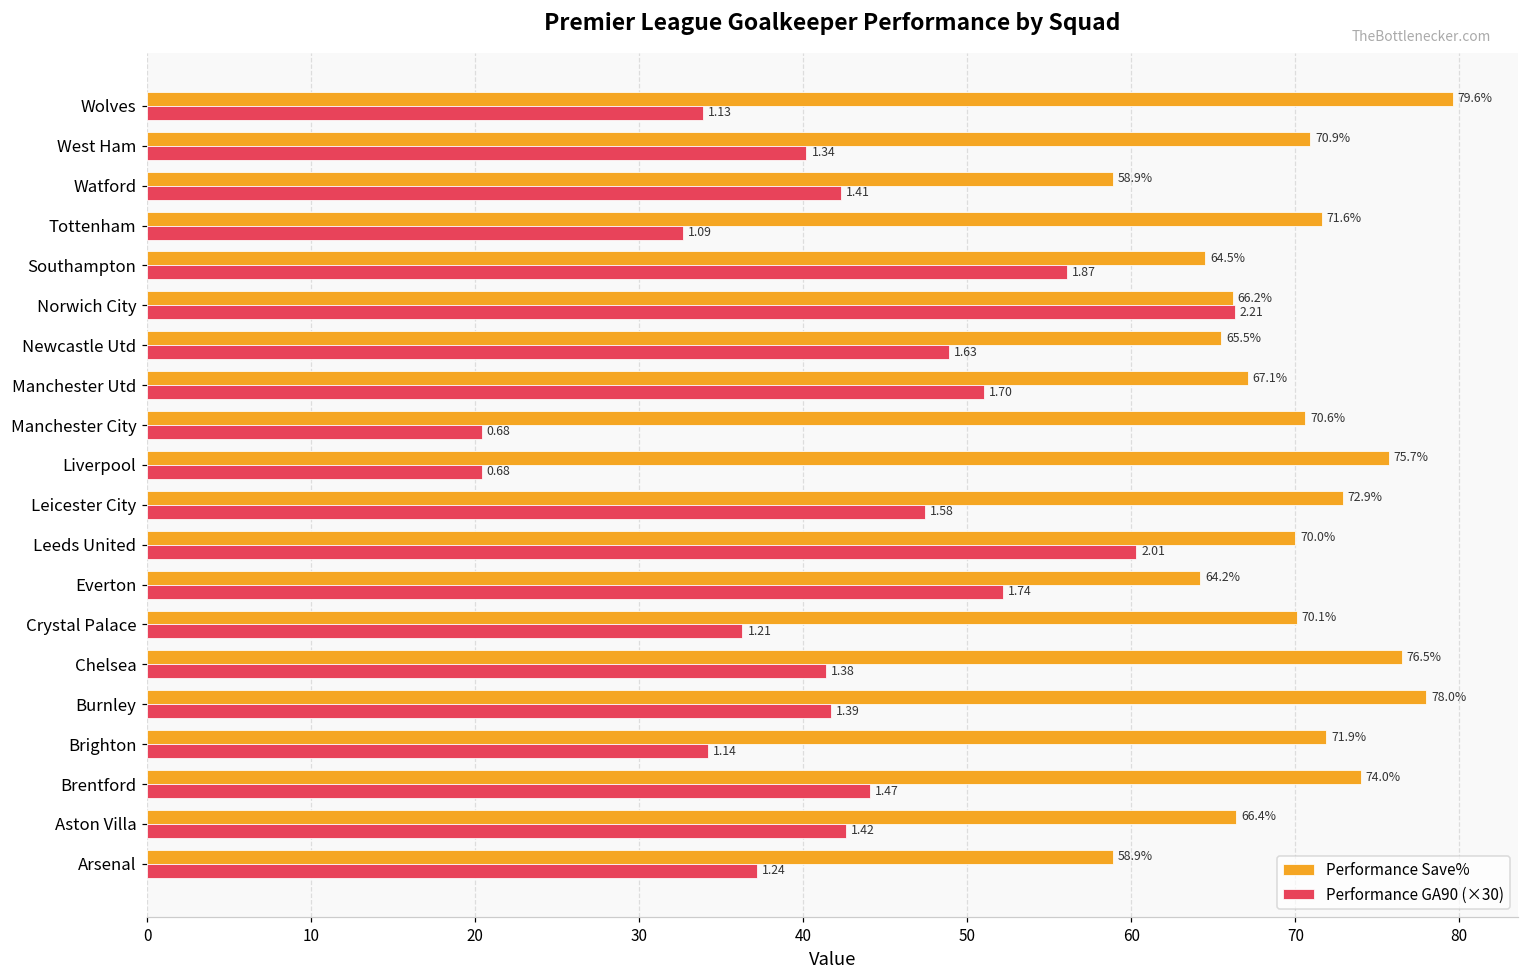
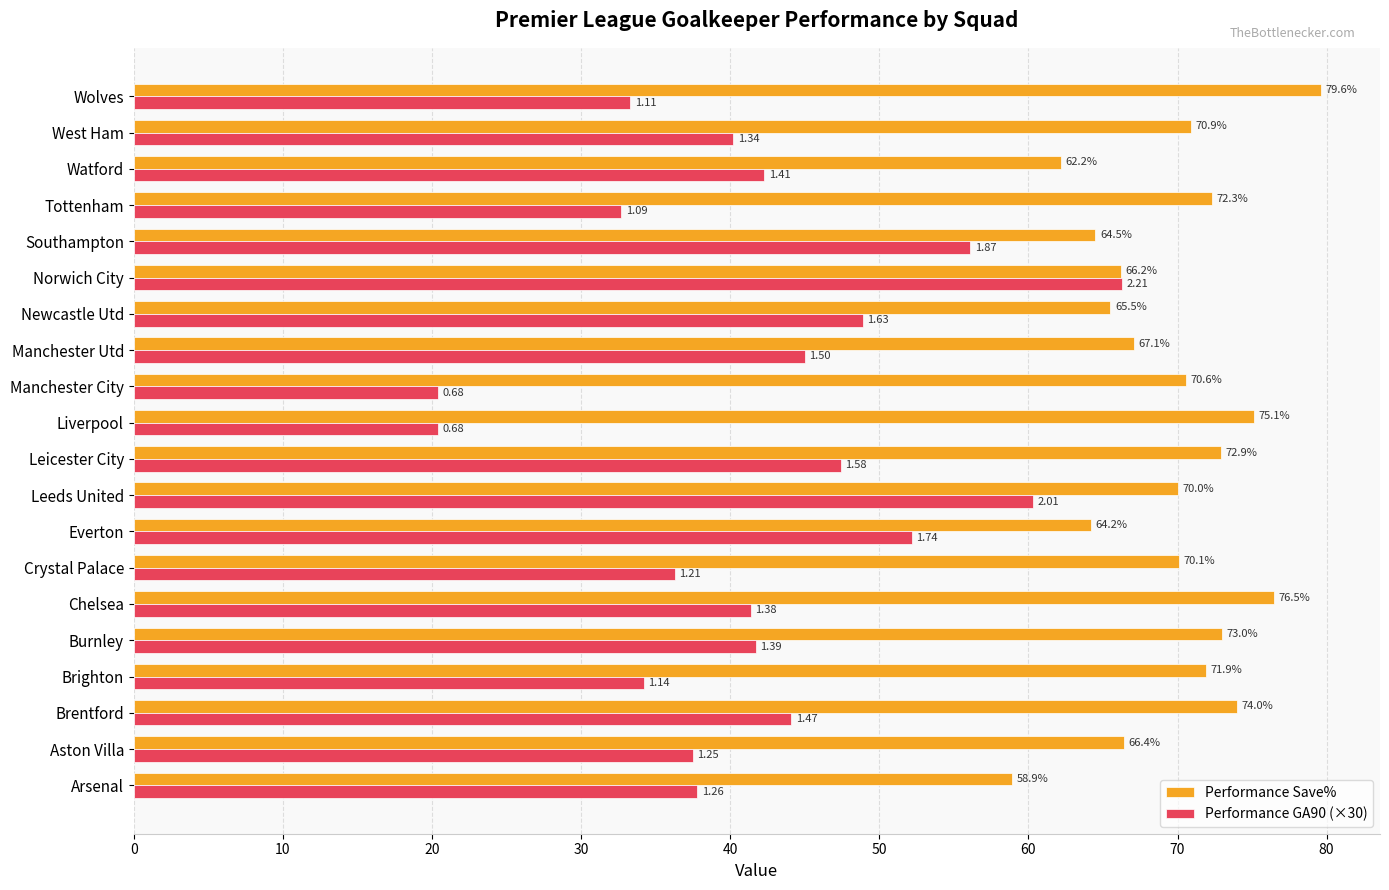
Performance GA90 (×30), Wolves: 1.13 -> 1.11
Performance Save%, Watford: 58.9% -> 62.2%
Performance Save%, Tottenham: 71.6% -> 72.3%
Performance GA90 (×30), Manchester Utd: 1.70 -> 1.50
Performance Save%, Liverpool: 75.7% -> 75.1%
Performance Save%, Burnley: 78.0% -> 73.0%
Performance GA90 (×30), Aston Villa: 1.42 -> 1.25
Performance GA90 (×30), Arsenal: 1.24 -> 1.26
